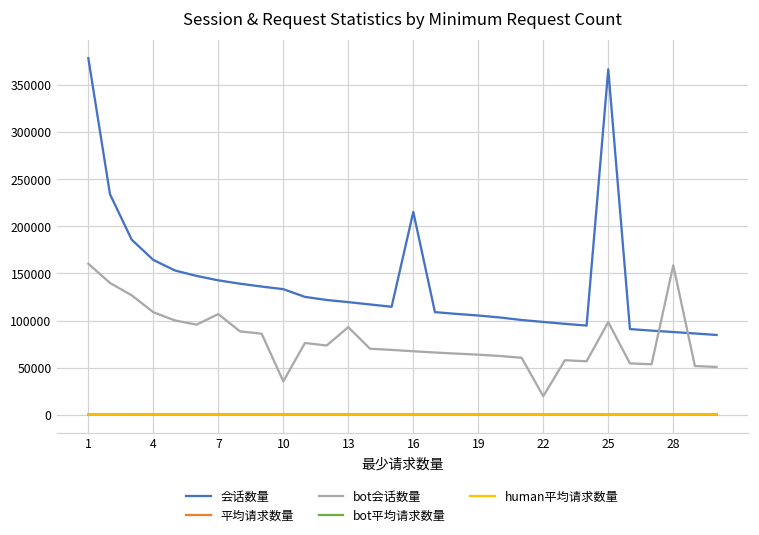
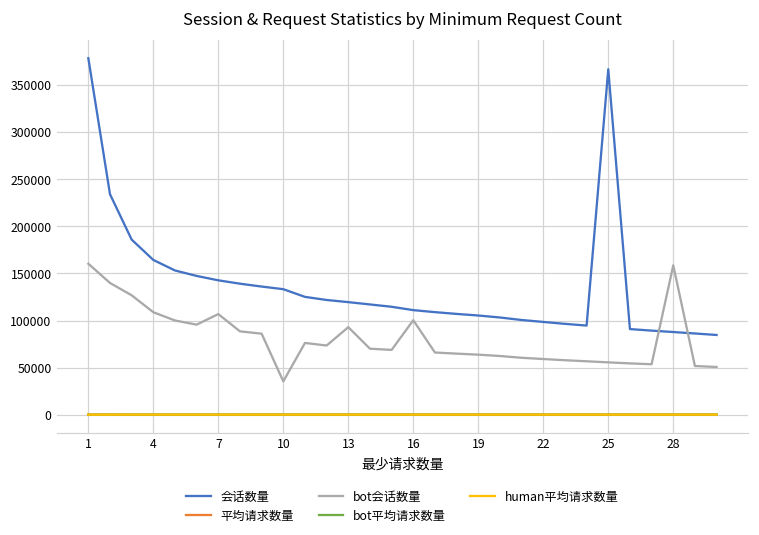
会话数量, 16: 220000 -> 110000
bot会话数量, 16: 70000 -> 100000
bot会话数量, 22: 20000 -> 60000
bot会话数量, 25: 100000 -> 60000
